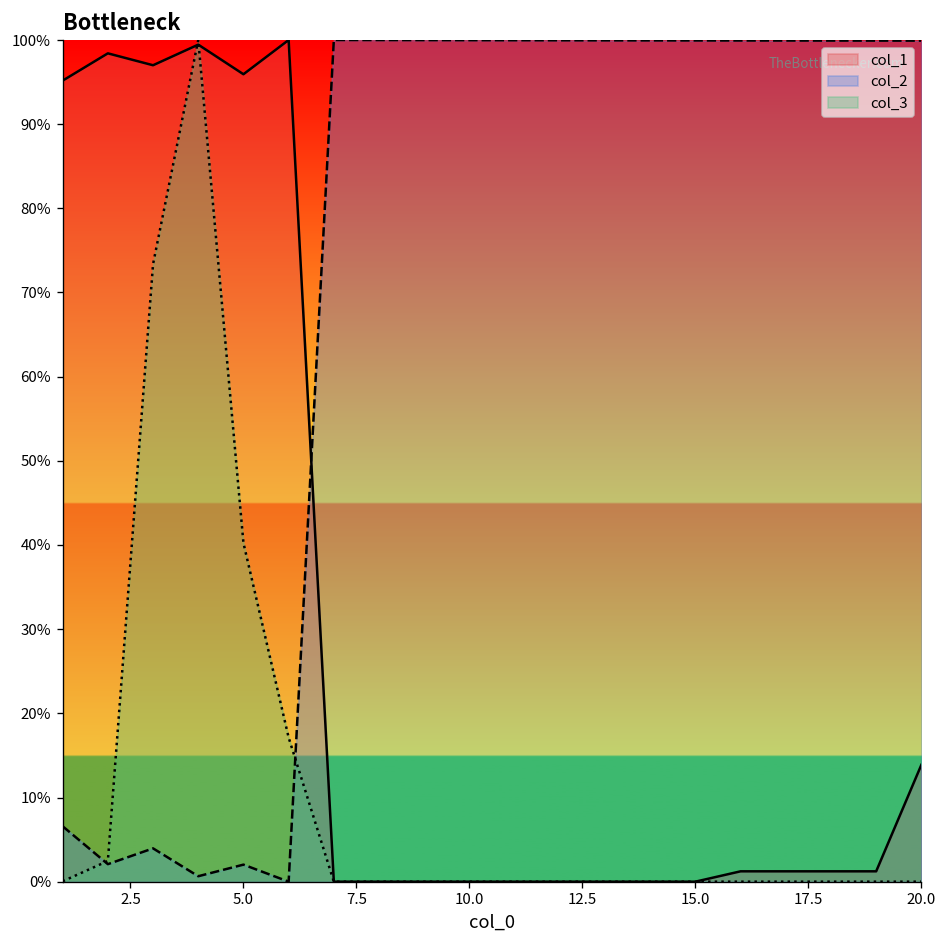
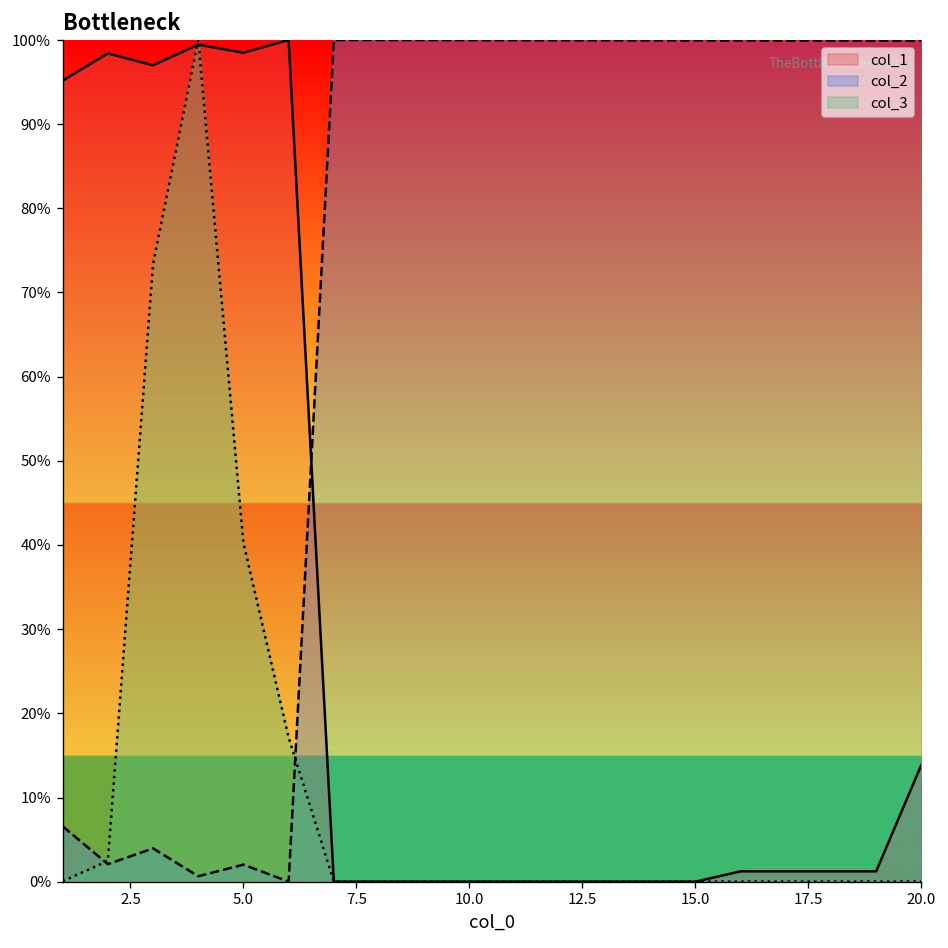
col_1, 5.0: 96% -> 98%
